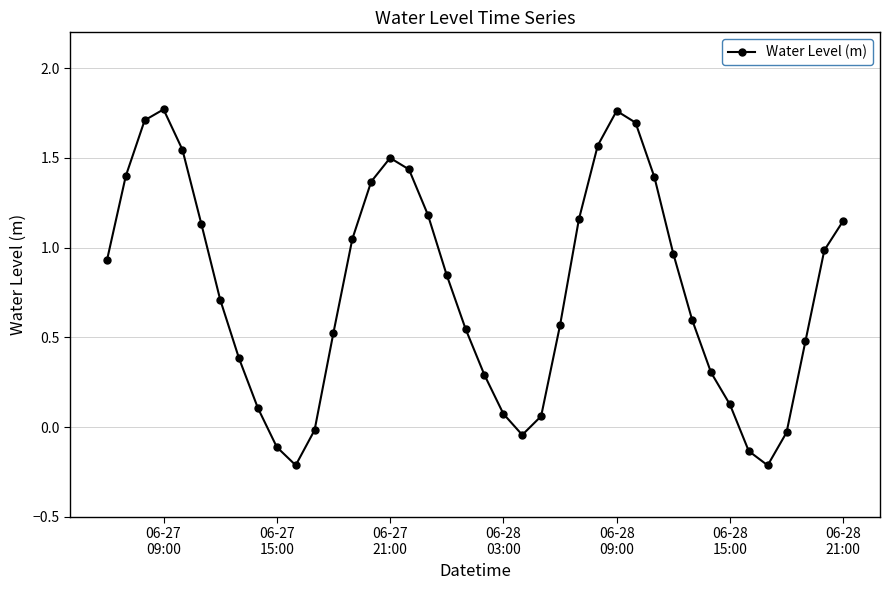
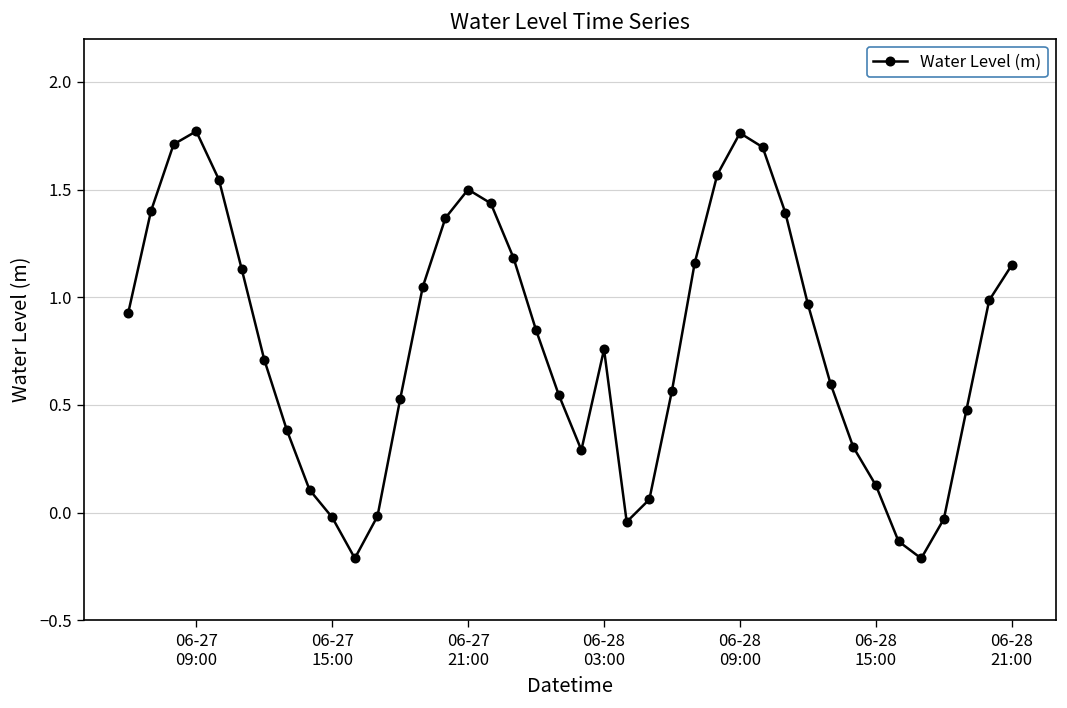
06-27 15:00: -0.11 -> -0.02
06-28 03:00: 0.07 -> 0.76
